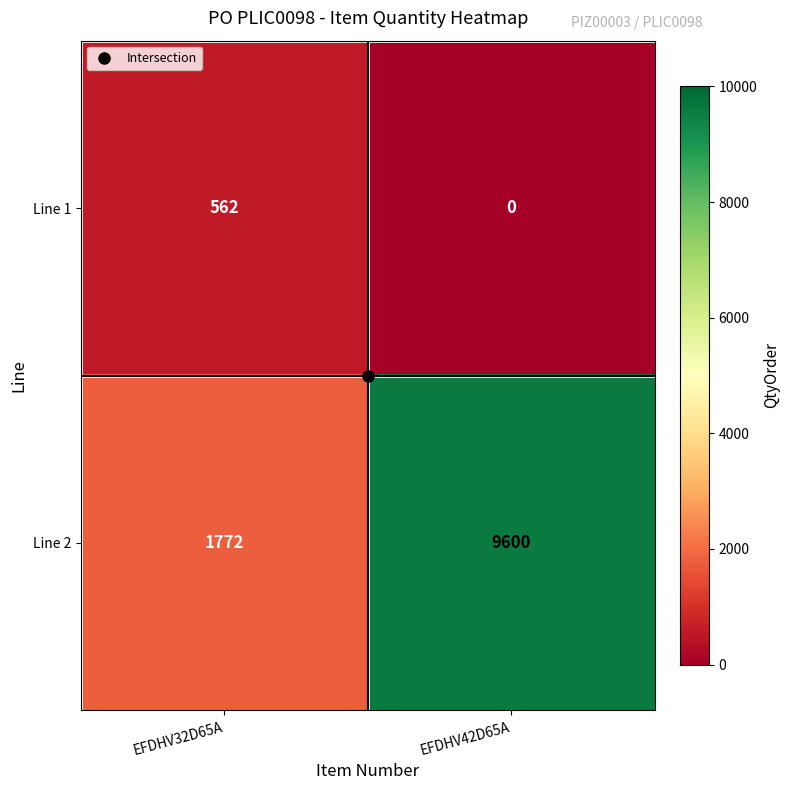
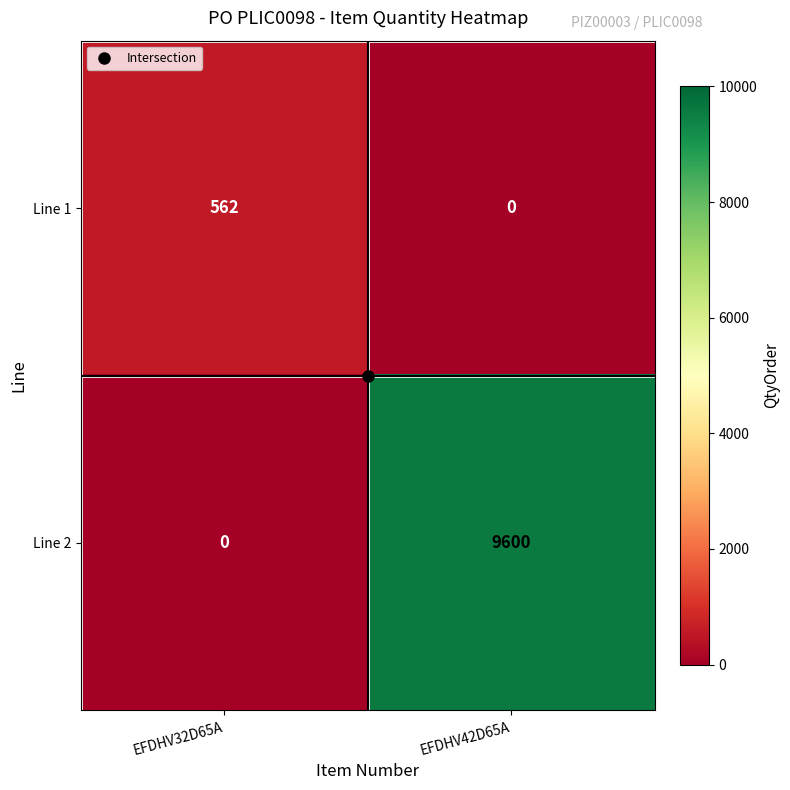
Line 2, EFDHV32D65A: 1772 -> 0
